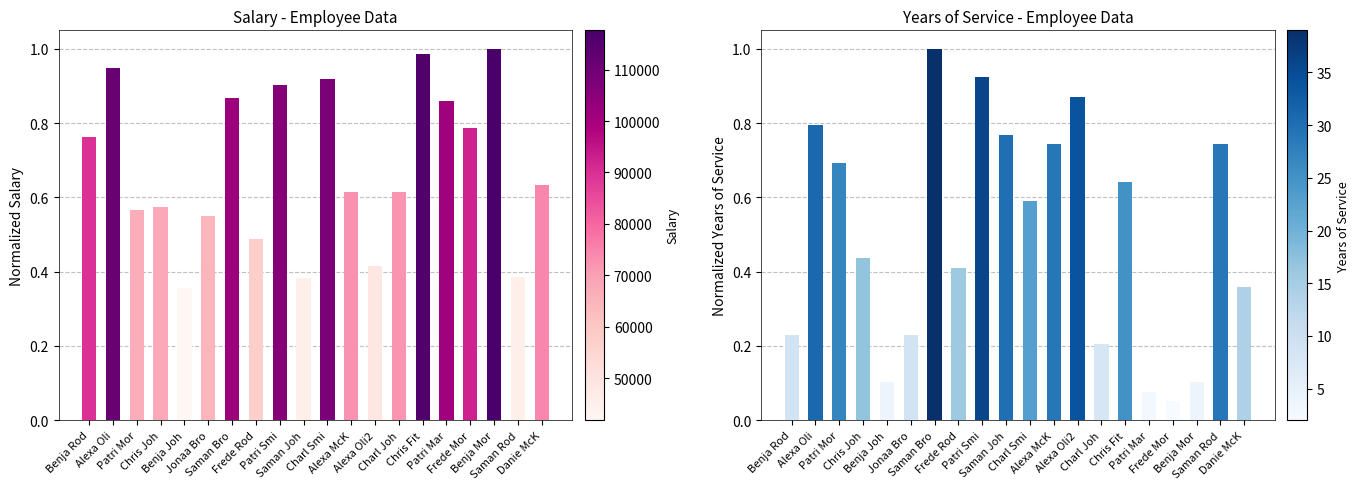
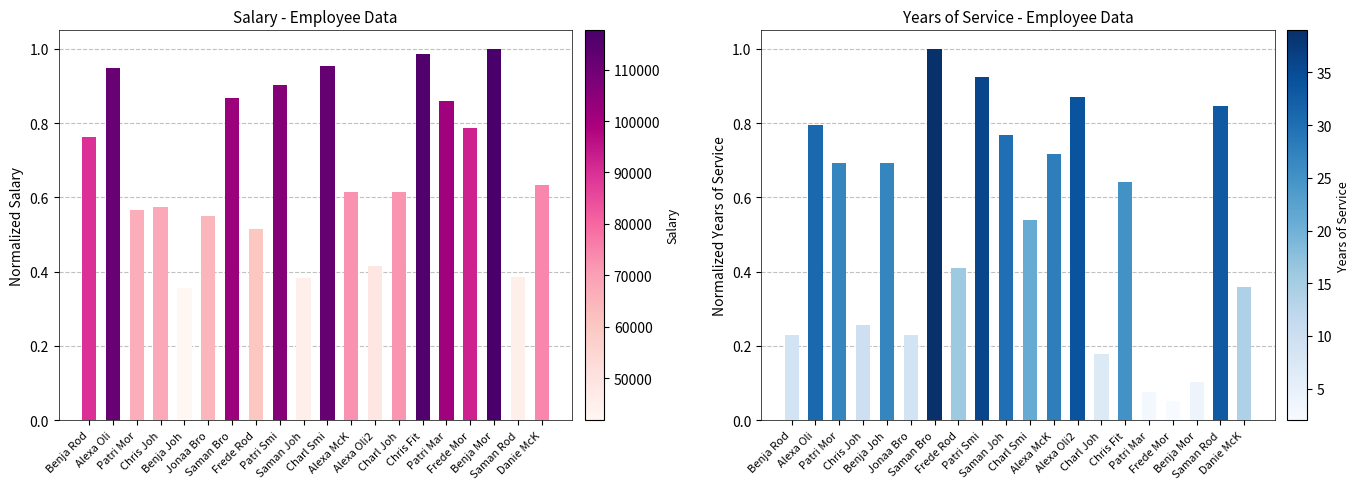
Salary - Employee Data, Frede Rod: 0.49 -> 0.52
Salary - Employee Data, Charl Smi: 0.92 -> 0.95
Years of Service - Employee Data, Chris Joh: 0.44 -> 0.26
Years of Service - Employee Data, Benja Joh: 0.10 -> 0.69
Years of Service - Employee Data, Charl Smi: 0.59 -> 0.54
Years of Service - Employee Data, Alexa McK: 0.74 -> 0.72
Years of Service - Employee Data, Charl Joh: 0.21 -> 0.18
Years of Service - Employee Data, Saman Rod: 0.74 -> 0.85
